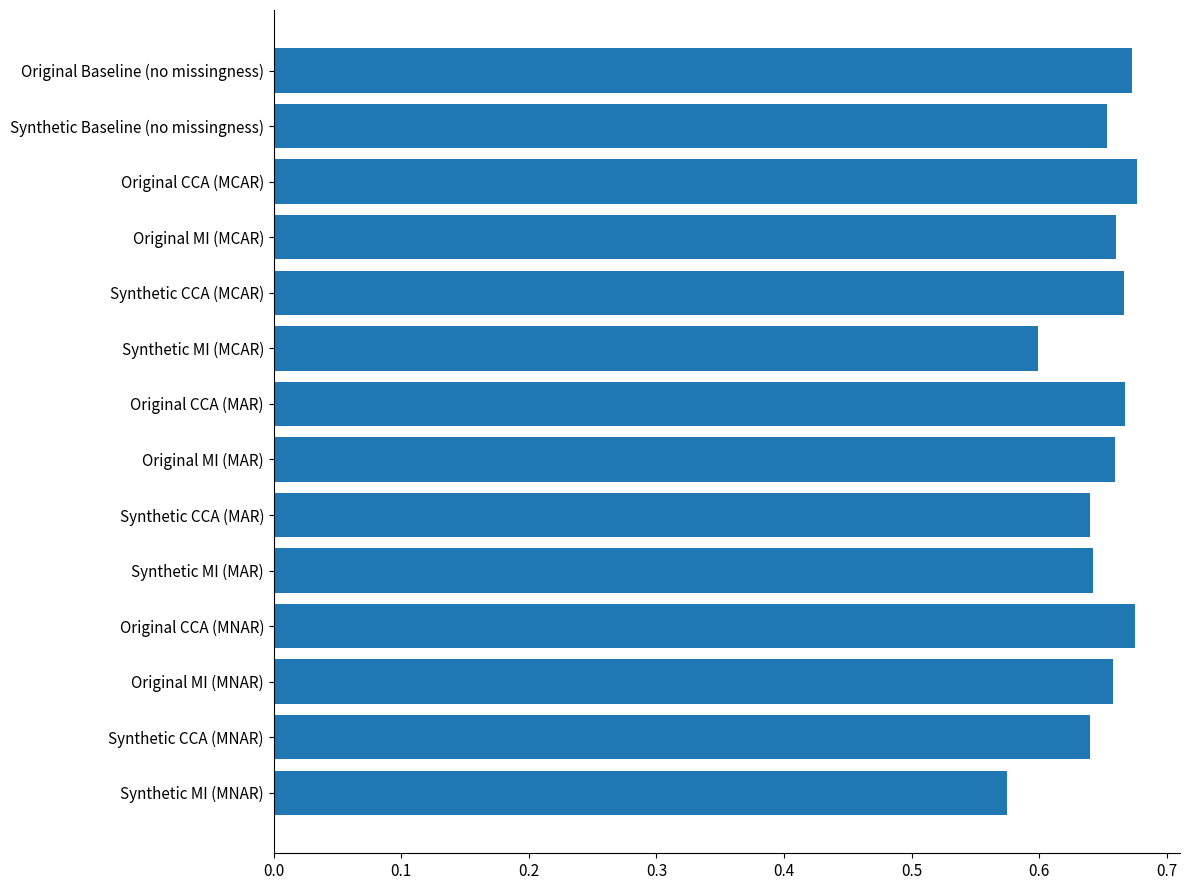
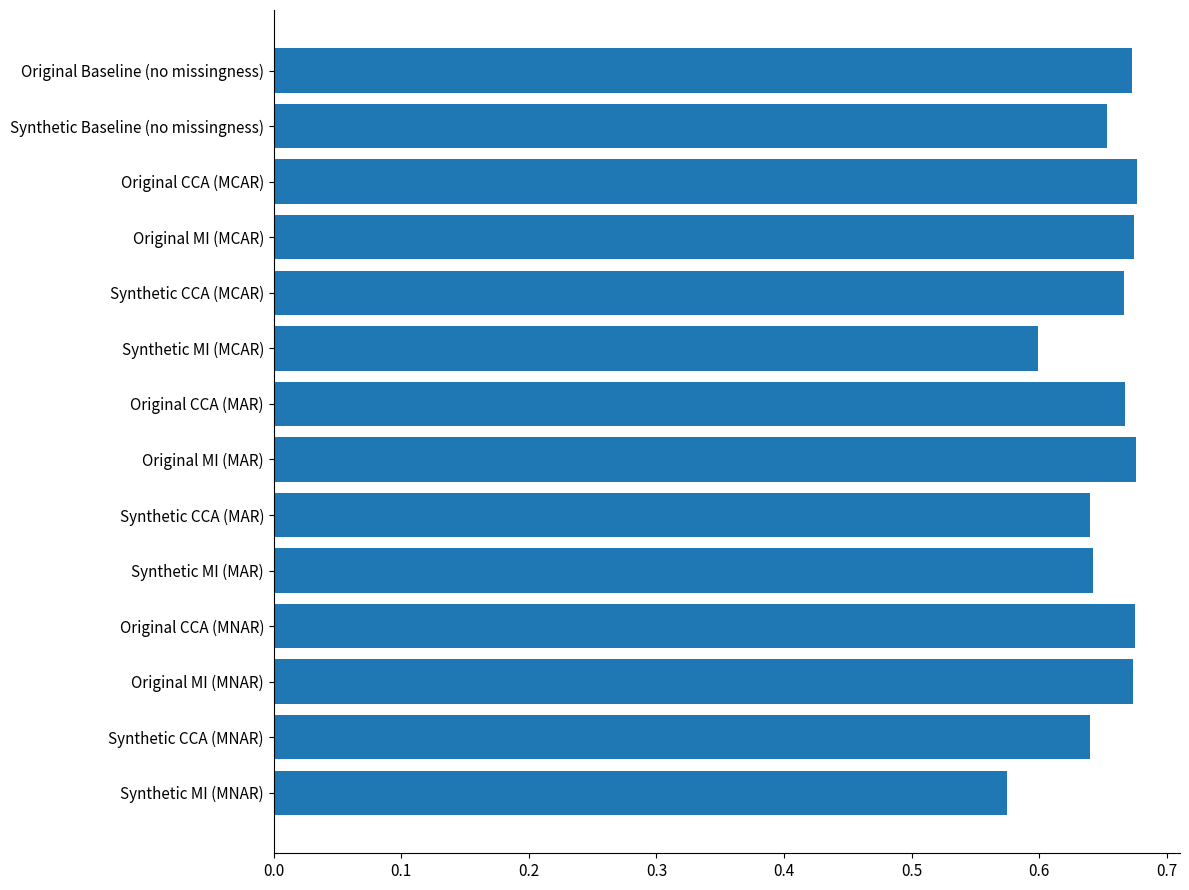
Original MI (MCAR): 0.660 -> 0.675
Original MI (MAR): 0.659 -> 0.676
Original MI (MNAR): 0.658 -> 0.674
